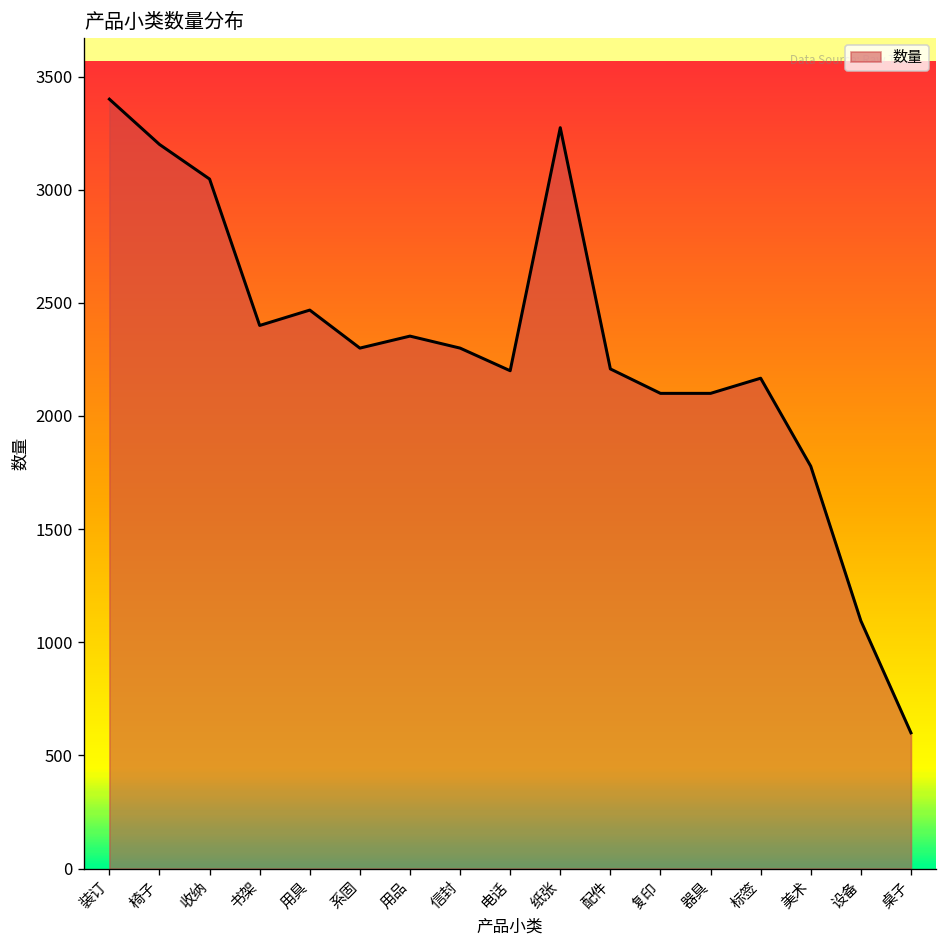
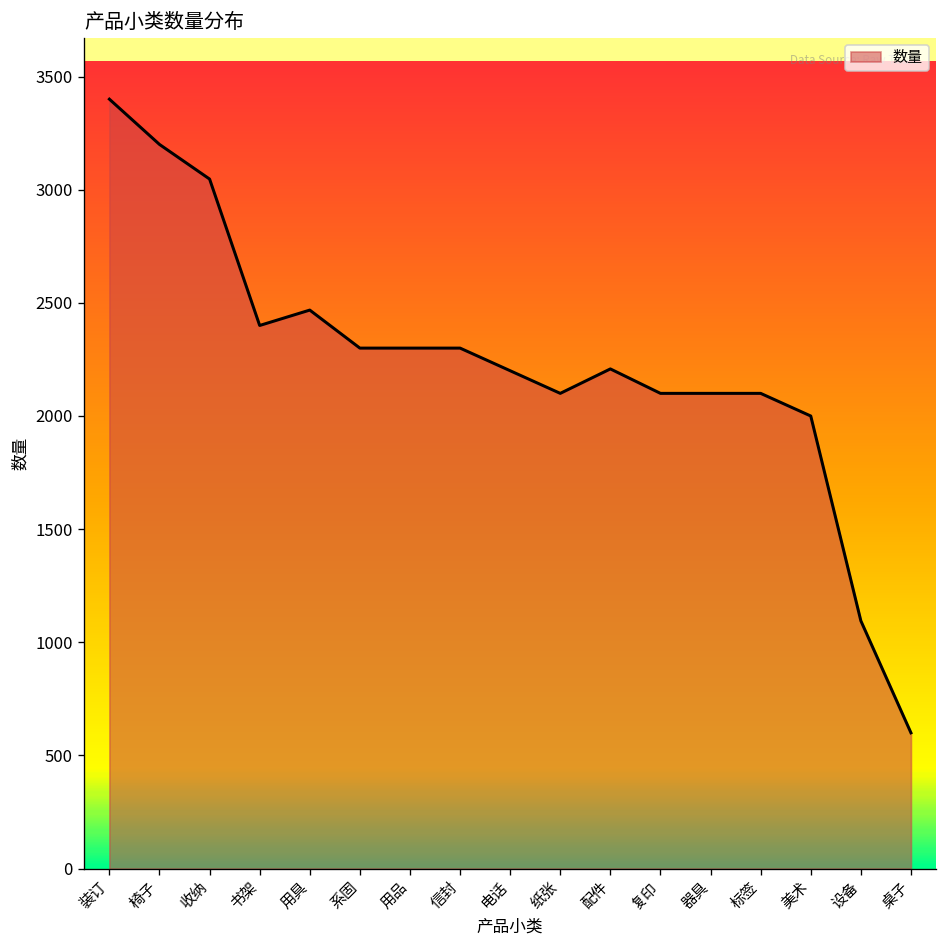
用品: 2350 -> 2300
纸张: 3270 -> 2100
标签: 2170 -> 2100
美术: 1780 -> 2000
